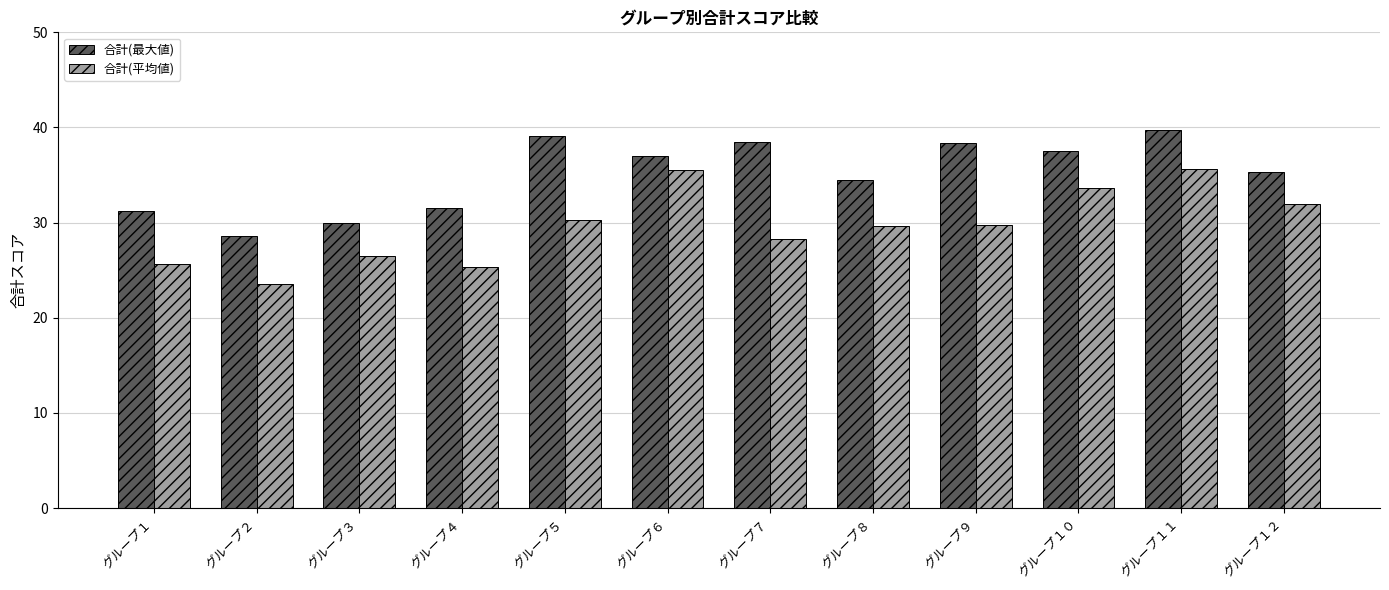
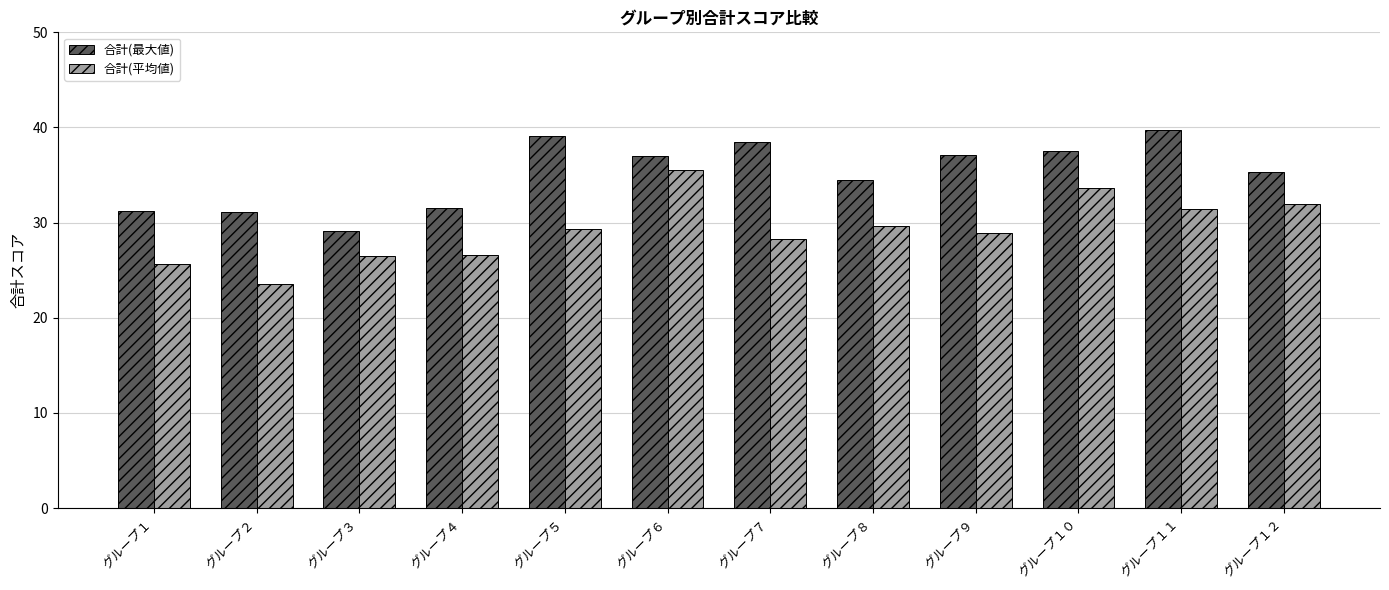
合計(最大値), グループ２: 29 -> 31
合計(最大値), グループ３: 30 -> 29
合計(平均値), グループ４: 25 -> 27
合計(平均値), グループ５: 30 -> 29
合計(最大値), グループ９: 38 -> 37
合計(平均値), グループ９: 30 -> 29
合計(平均値), グループ１１: 36 -> 31
